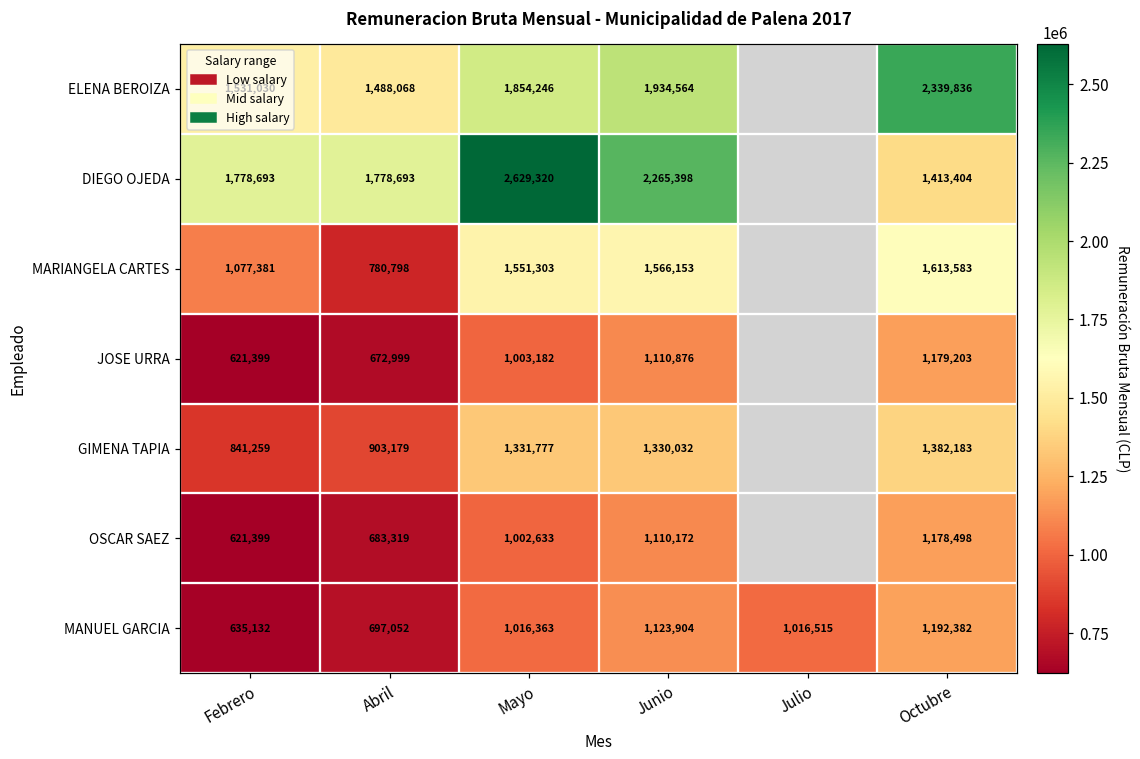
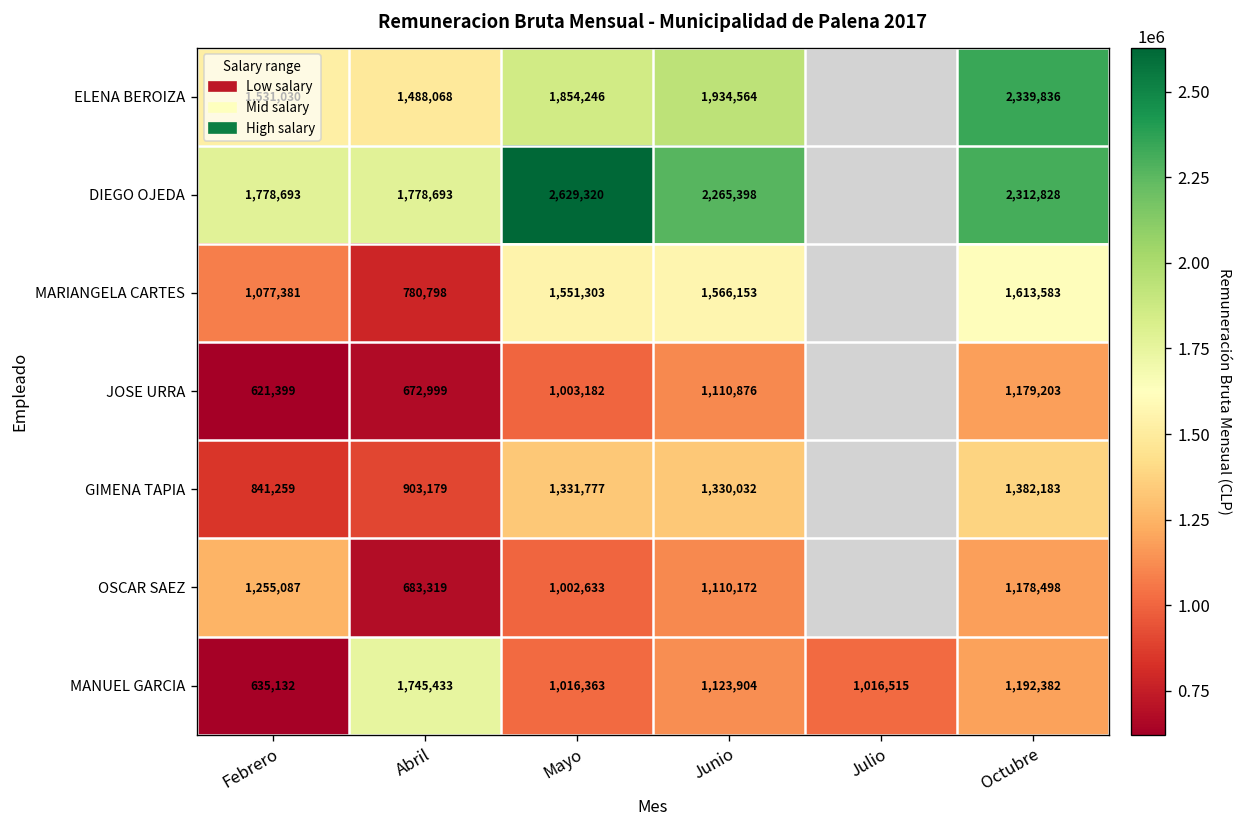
DIEGO OJEDA, Octubre: 1,413,404 -> 2,312,828
OSCAR SAEZ, Febrero: 621,399 -> 1,255,087
MANUEL GARCIA, Abril: 697,052 -> 1,745,433
